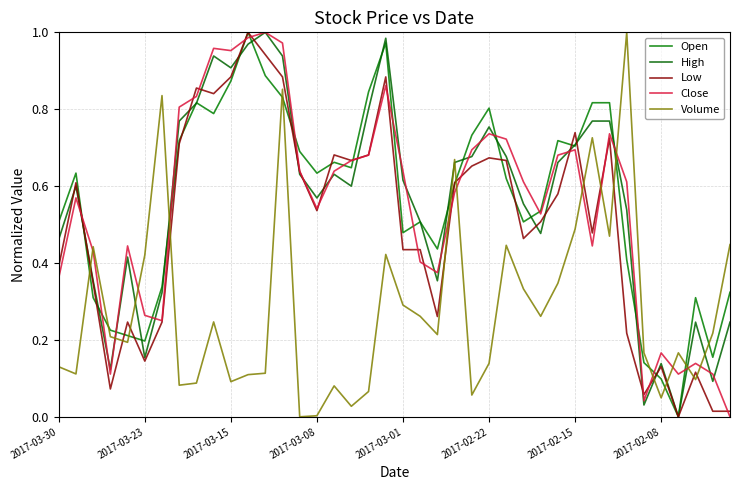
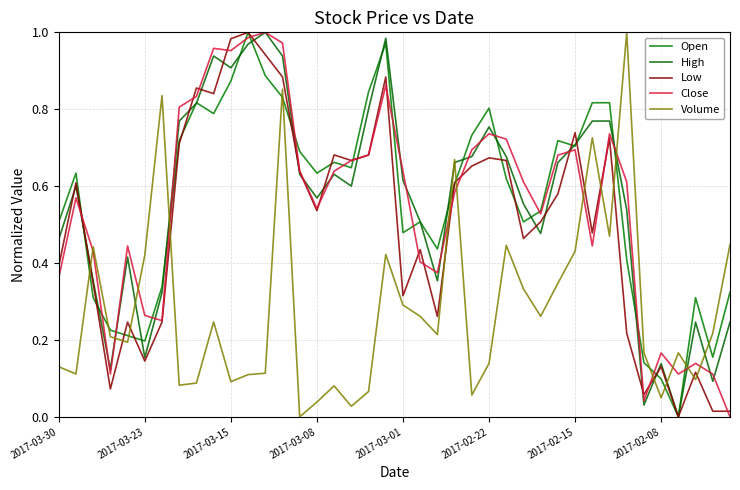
Low, 2017-03-15: 0.88 -> 0.98
Volume, 2017-03-08: 0.00 -> 0.04
Low, 2017-03-01: 0.43 -> 0.31
Volume, 2017-02-15: 0.49 -> 0.43
